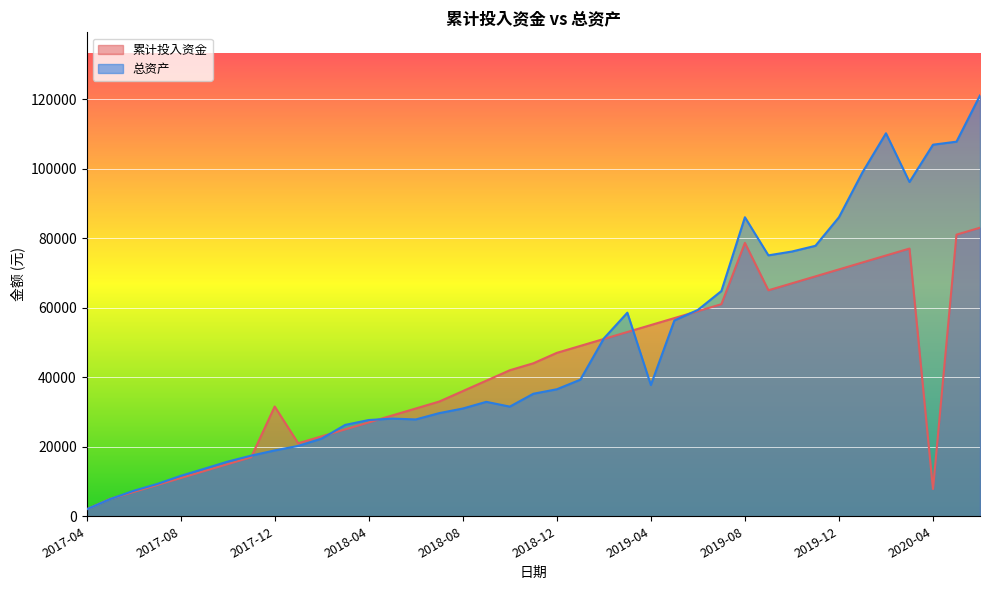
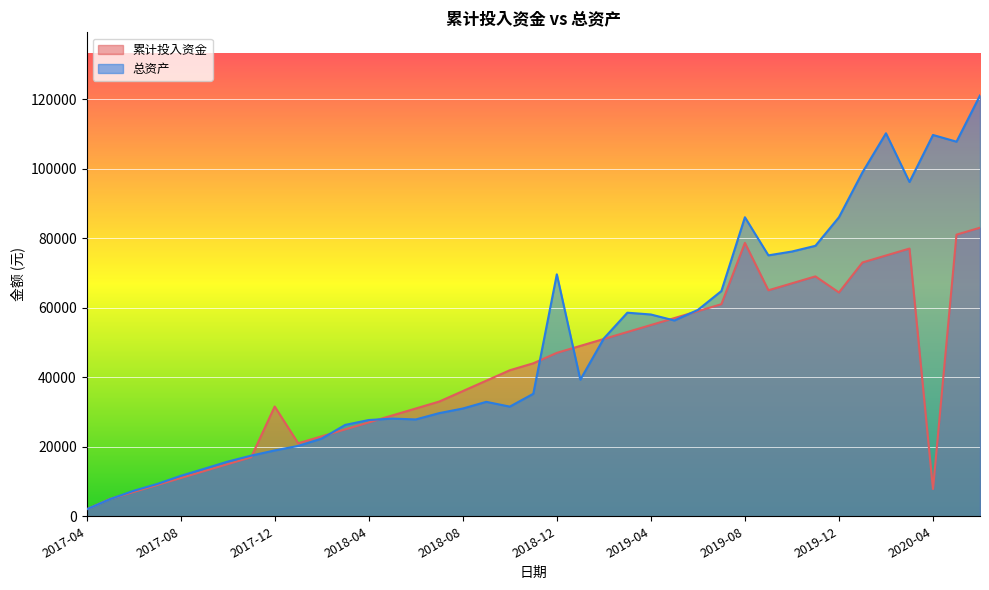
总资产, 2018-12: 37000 -> 70000
总资产, 2019-04: 38000 -> 58000
累计投入资金, 2019-12: 71000 -> 64000
总资产, 2020-04: 107000 -> 110000
